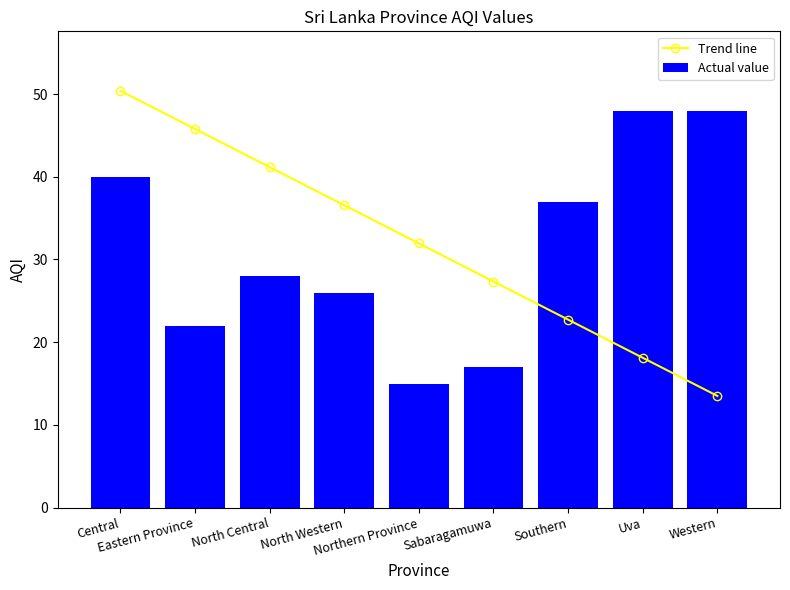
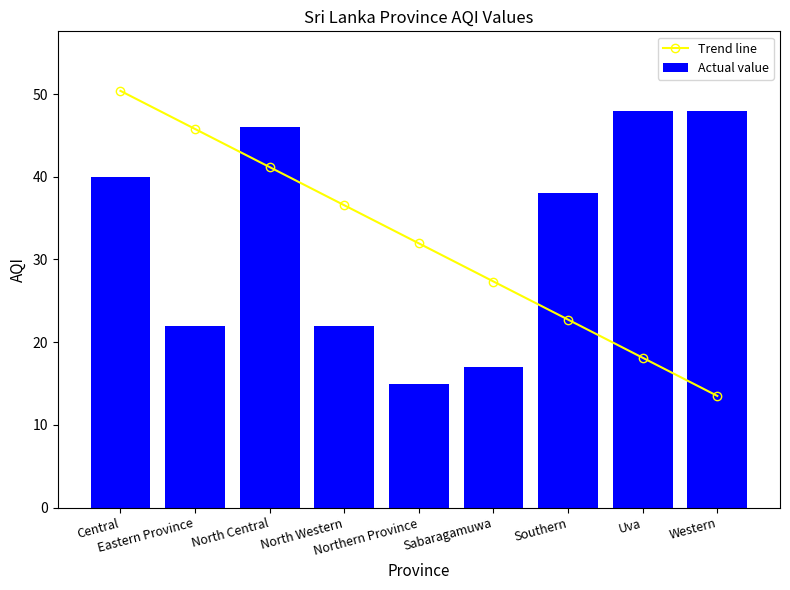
Actual value, North Central: 28 -> 46
Actual value, North Western: 26 -> 22
Actual value, Southern: 37 -> 38
